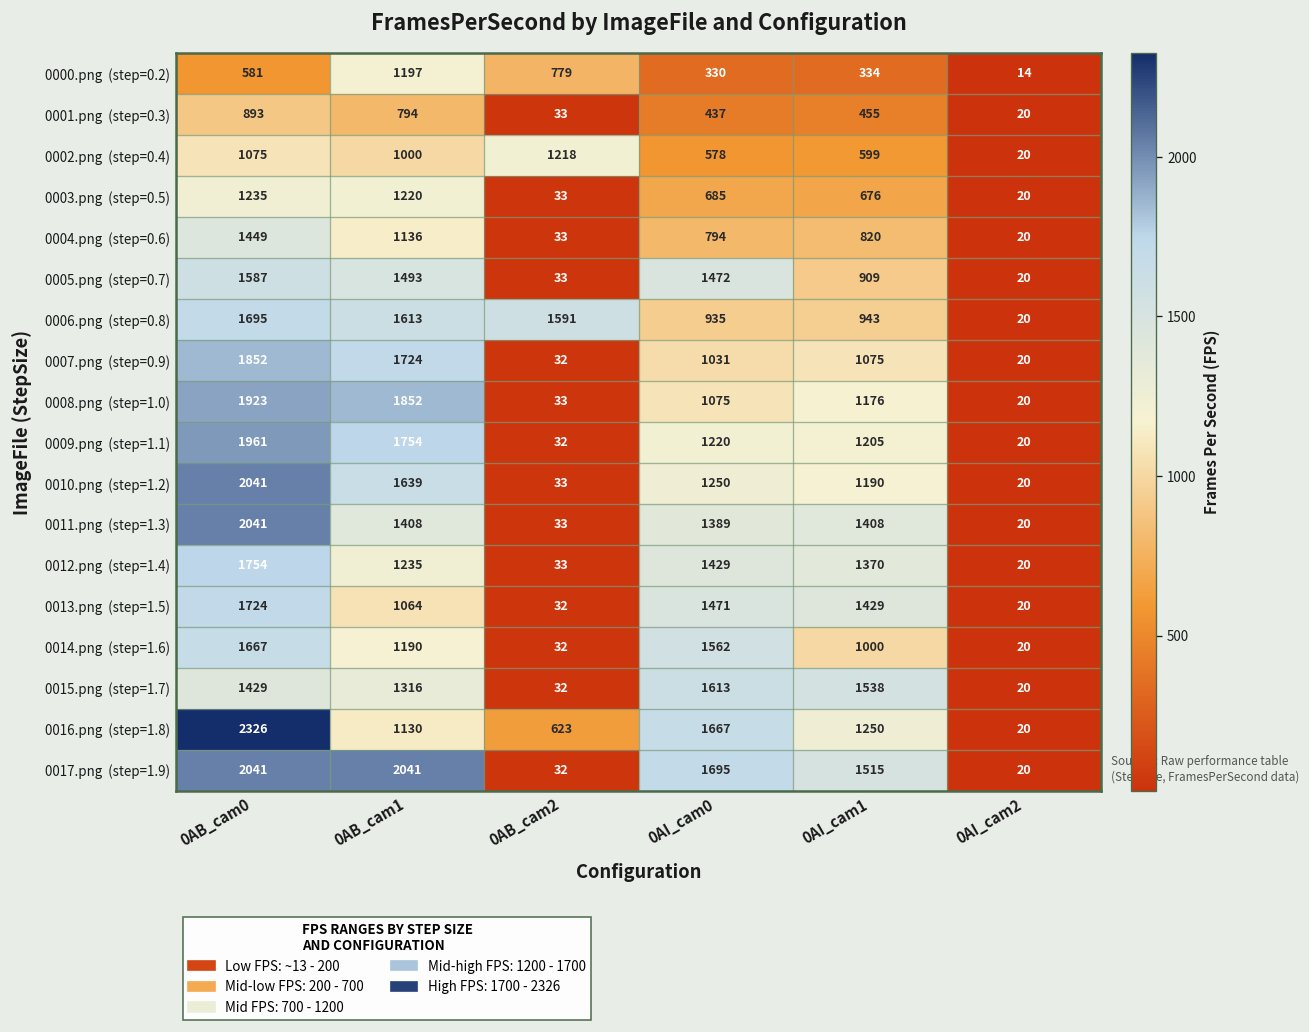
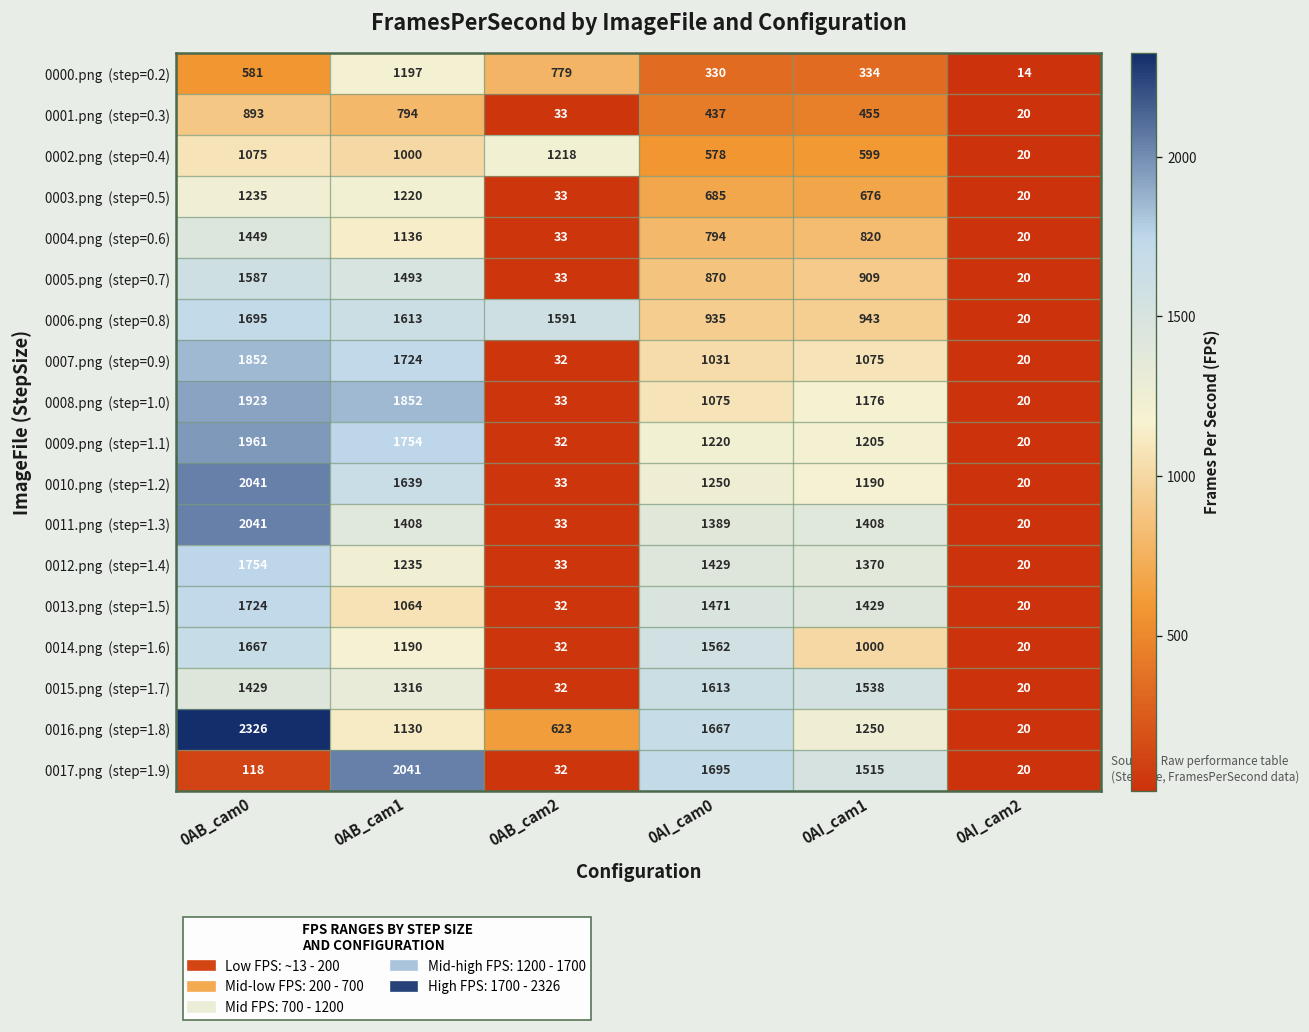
0005.png (step=0.7), 0AI_cam0: 1472 -> 870
0017.png (step=1.9), 0AB_cam0: 2041 -> 118
